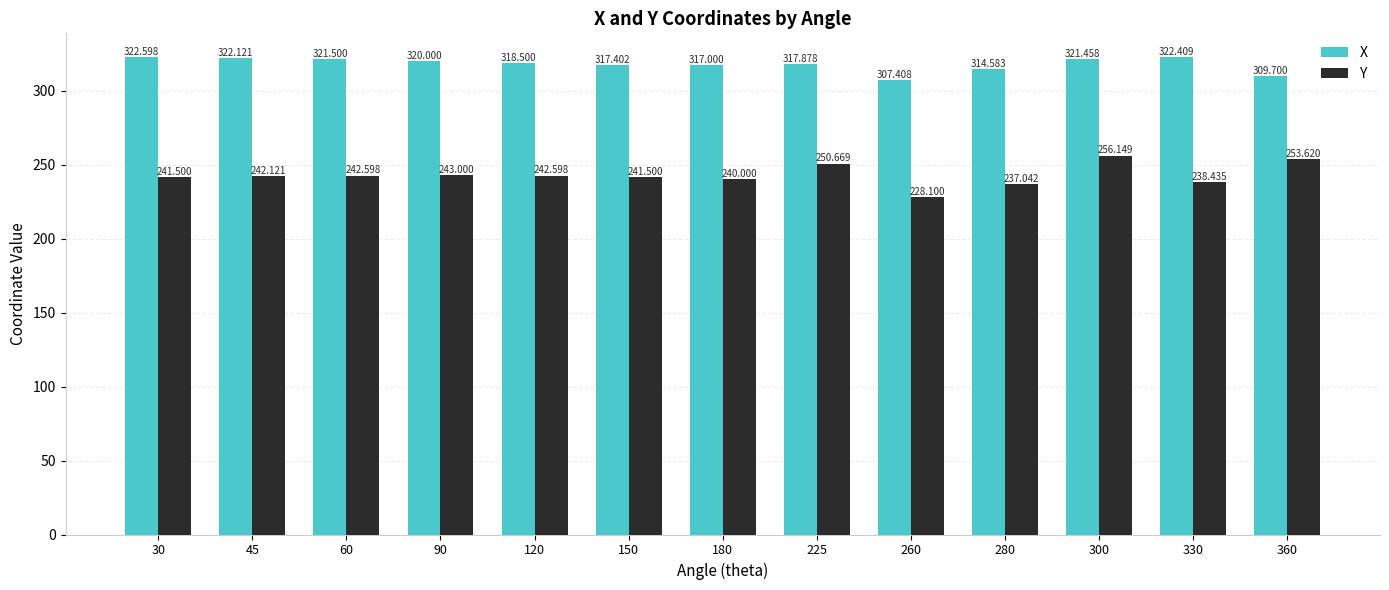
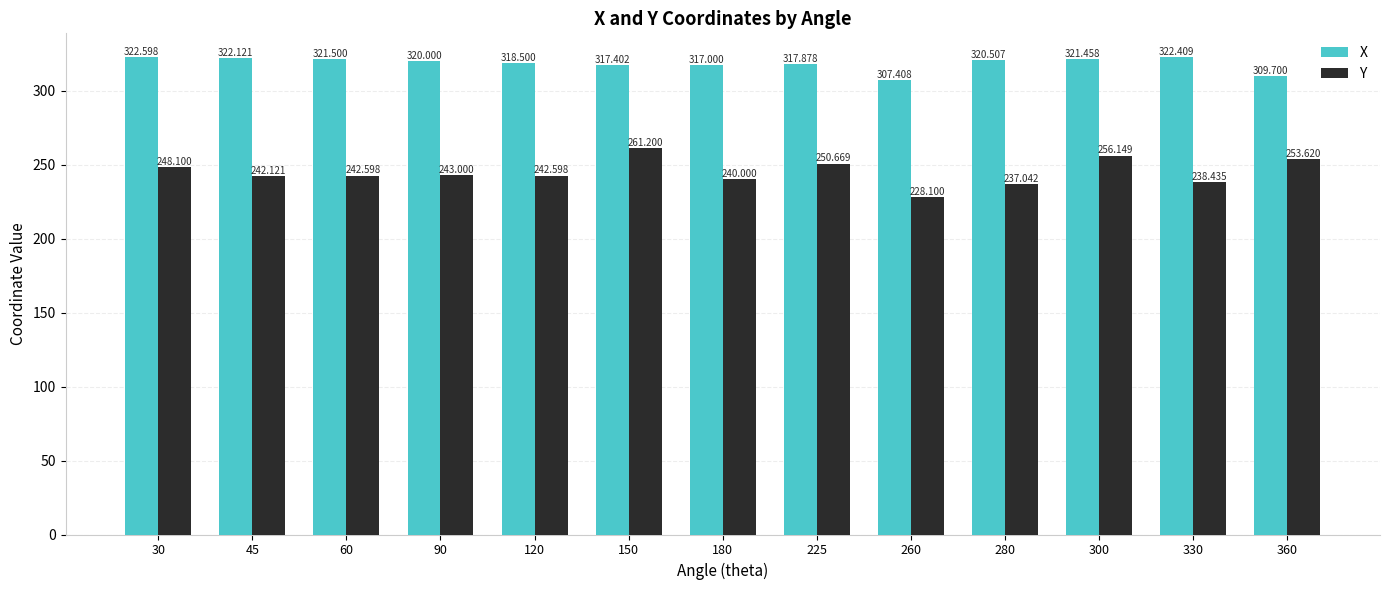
Y, 30: 241.500 -> 248.100
Y, 150: 241.500 -> 261.200
X, 280: 314.583 -> 320.507
